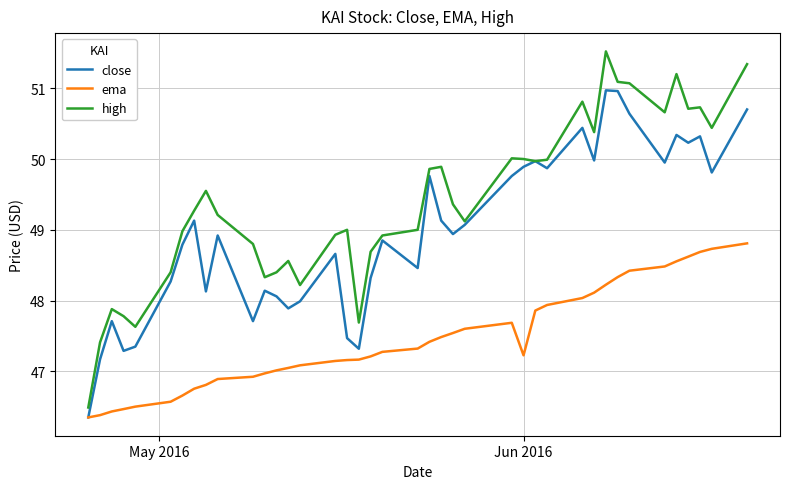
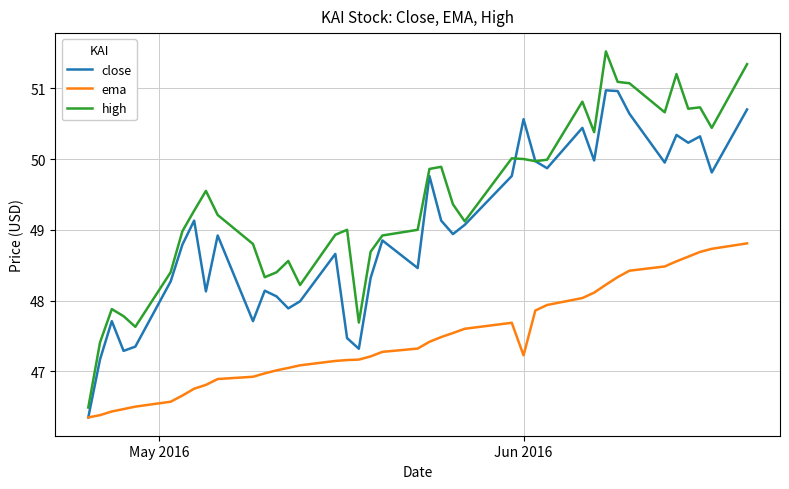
close, Jun 2016: 49.9 -> 50.6
